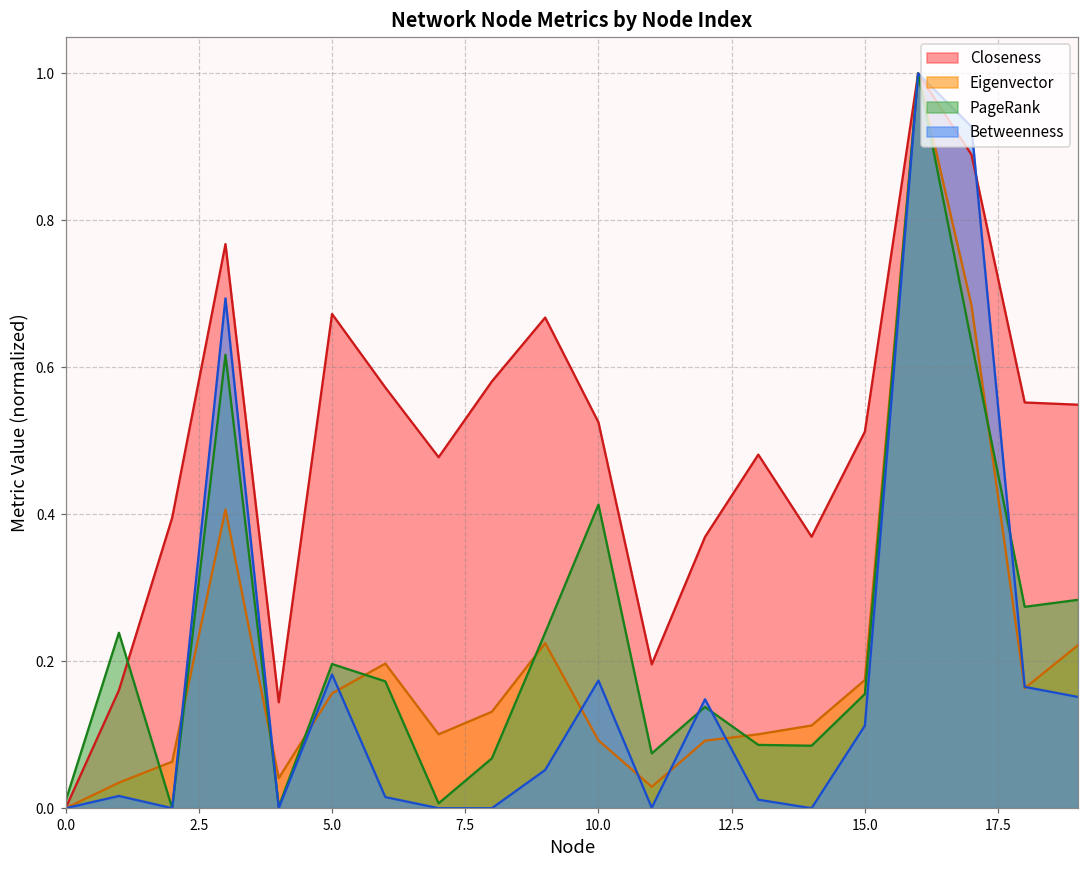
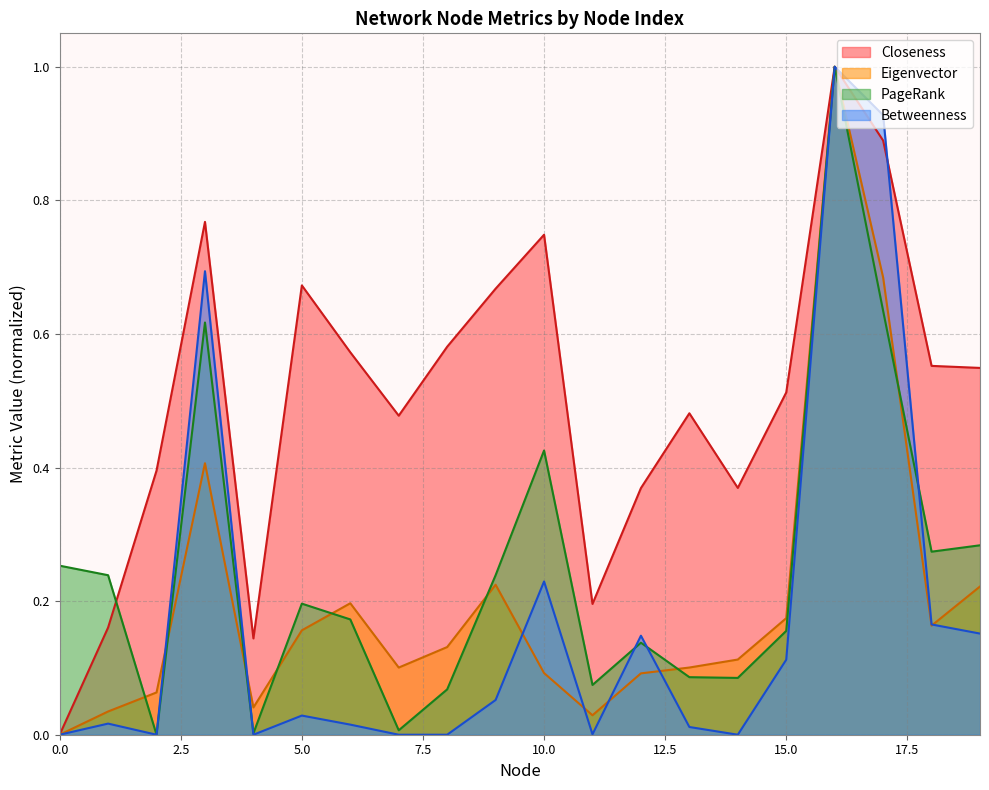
PageRank, 0.0: 0.01 -> 0.25
Betweenness, 5.0: 0.18 -> 0.03
Closeness, 10.0: 0.53 -> 0.75
PageRank, 10.0: 0.41 -> 0.43
Betweenness, 10.0: 0.17 -> 0.23
